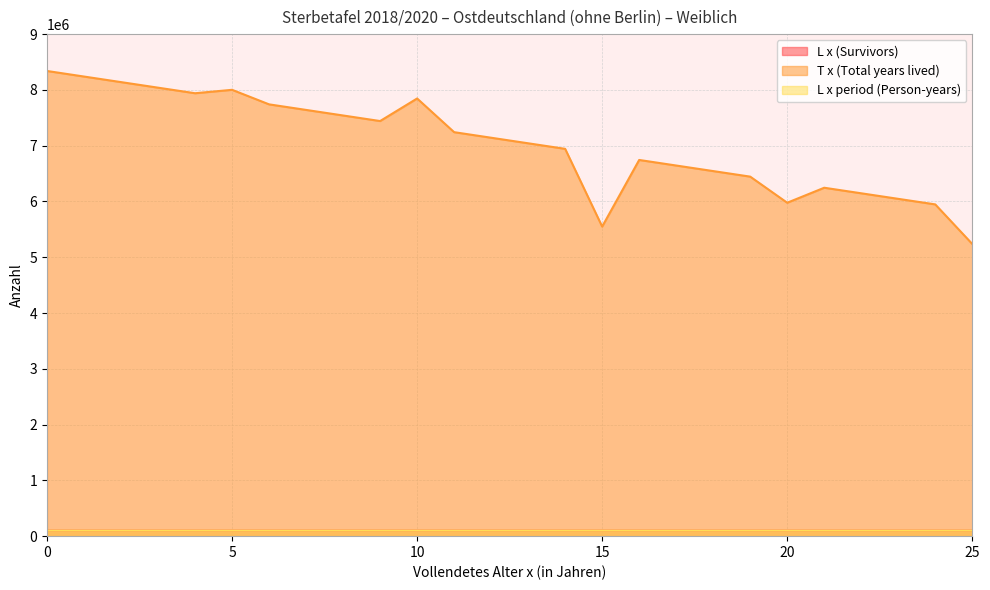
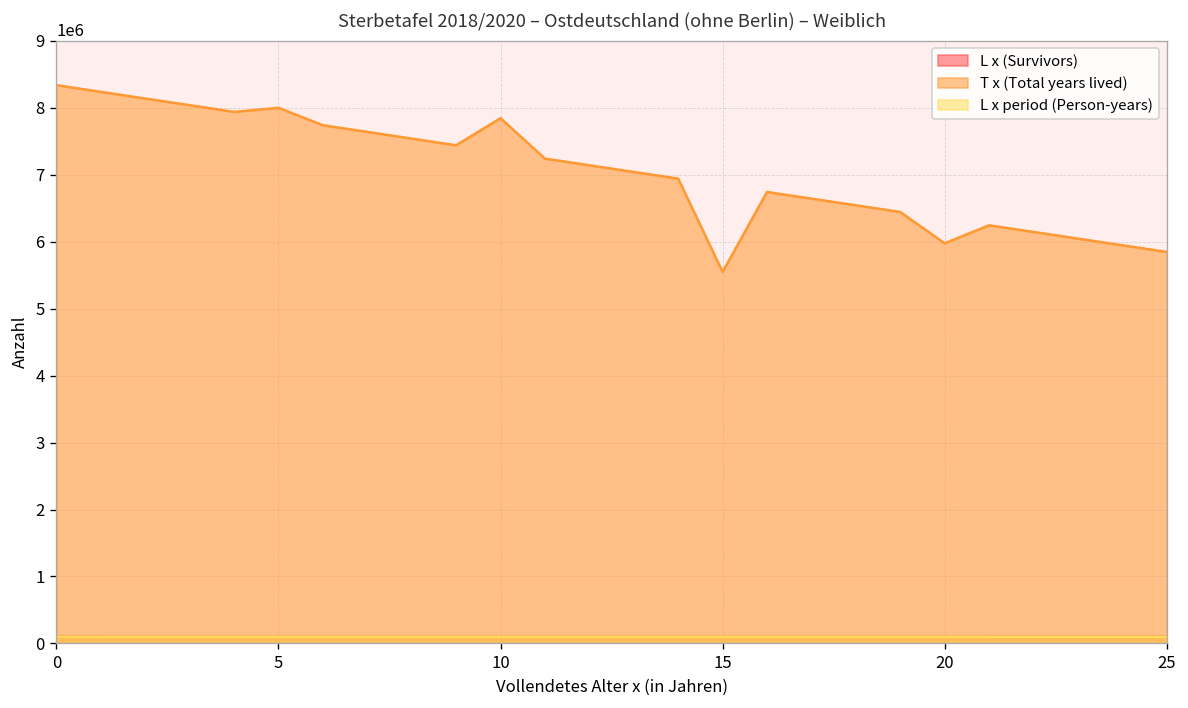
T x (Total years lived), 25: 5200000 -> 5800000
